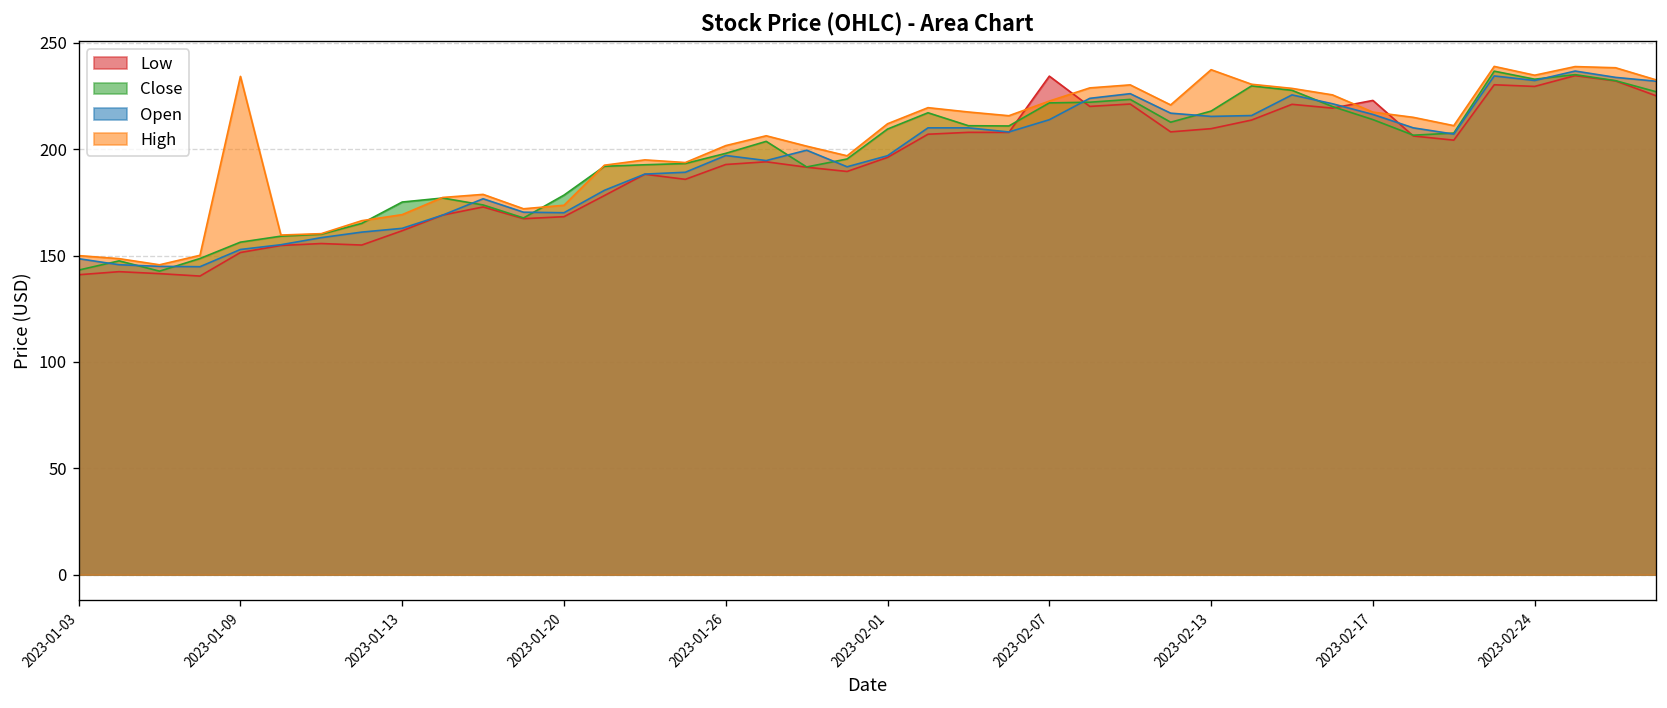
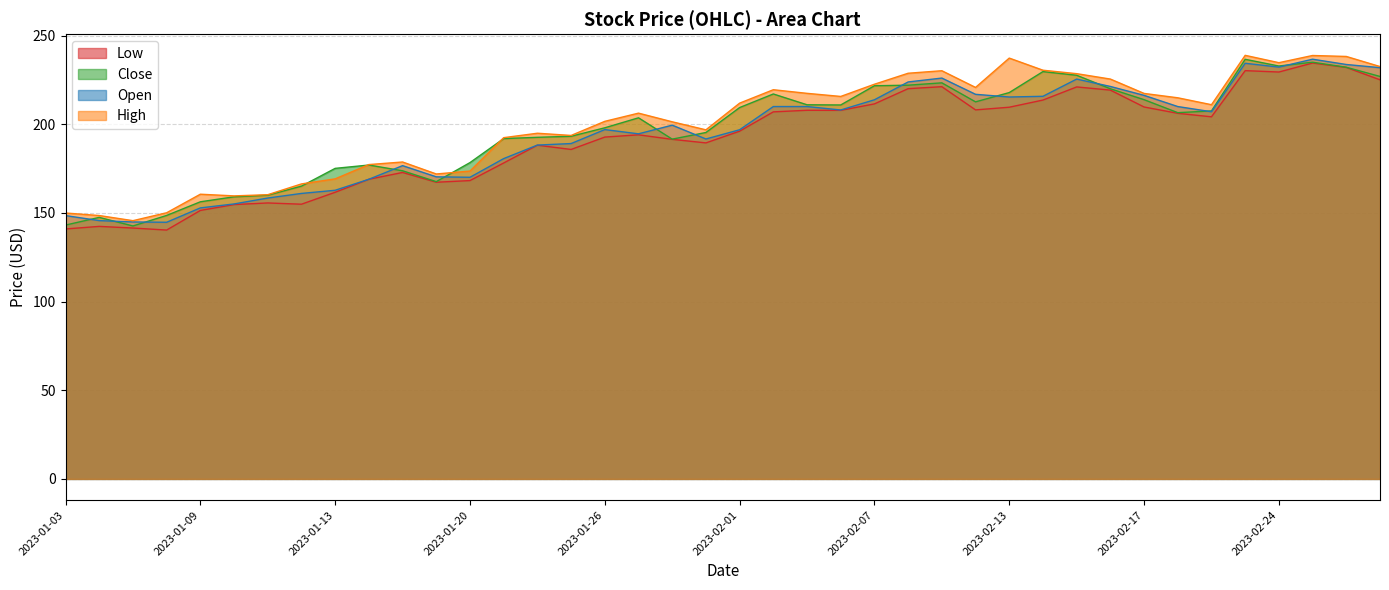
High, 2023-01-09: 234 -> 161
Low, 2023-02-07: 234 -> 212
Low, 2023-02-17: 223 -> 210
